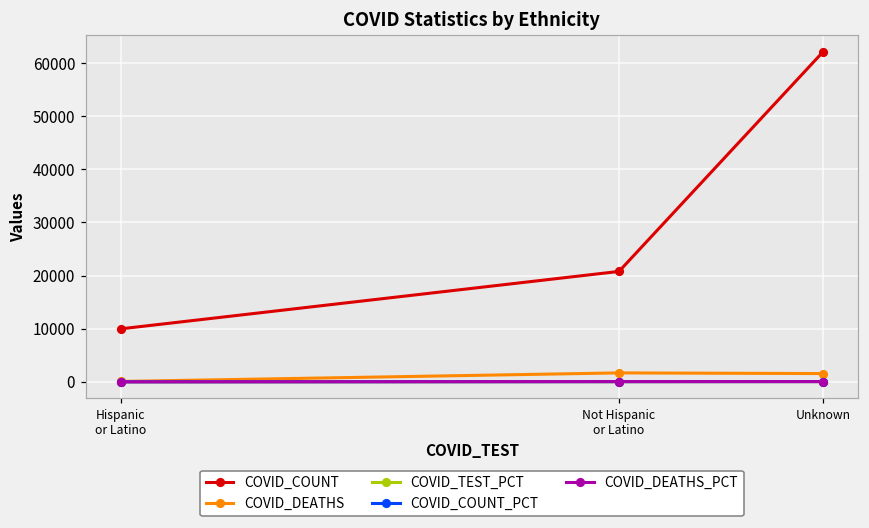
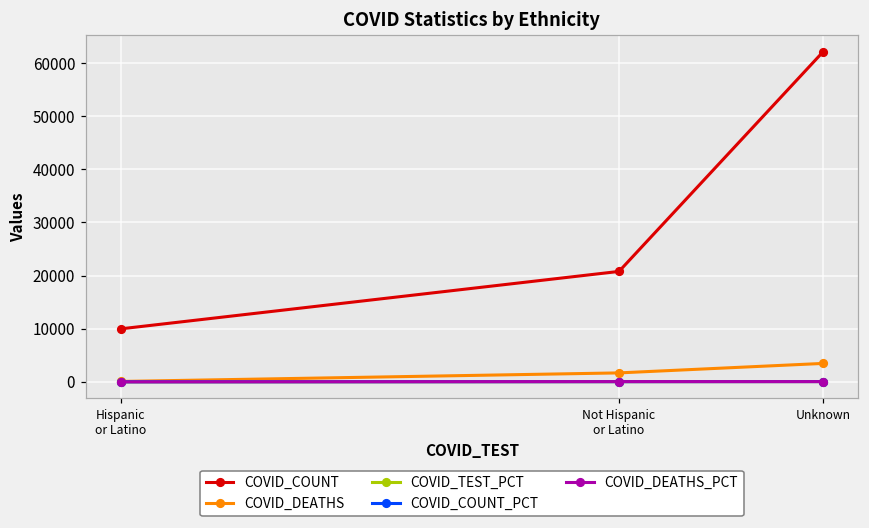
COVID_DEATHS, Unknown: 2000 -> 3000
